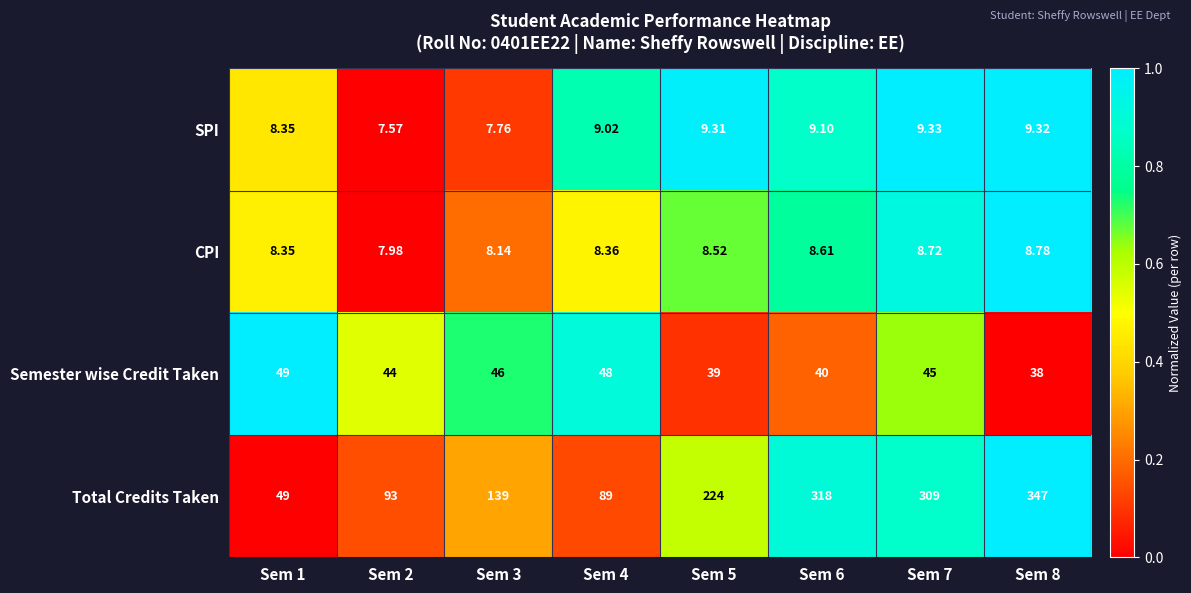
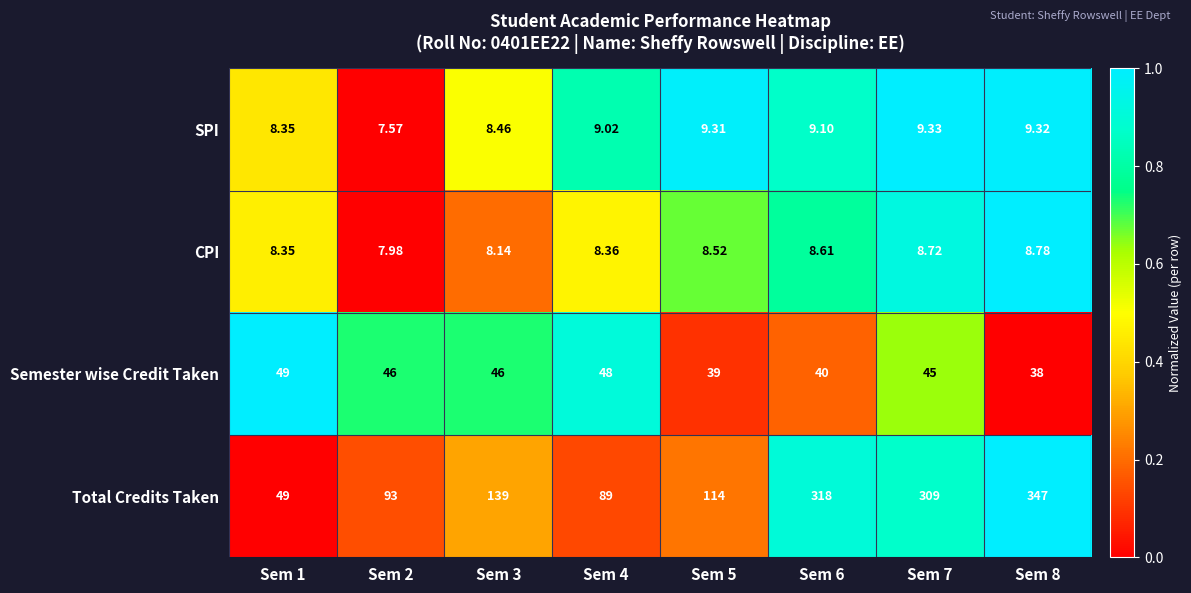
SPI, Sem 3: 7.76 -> 8.46
Semester wise Credit Taken, Sem 2: 44 -> 46
Total Credits Taken, Sem 5: 224 -> 114
